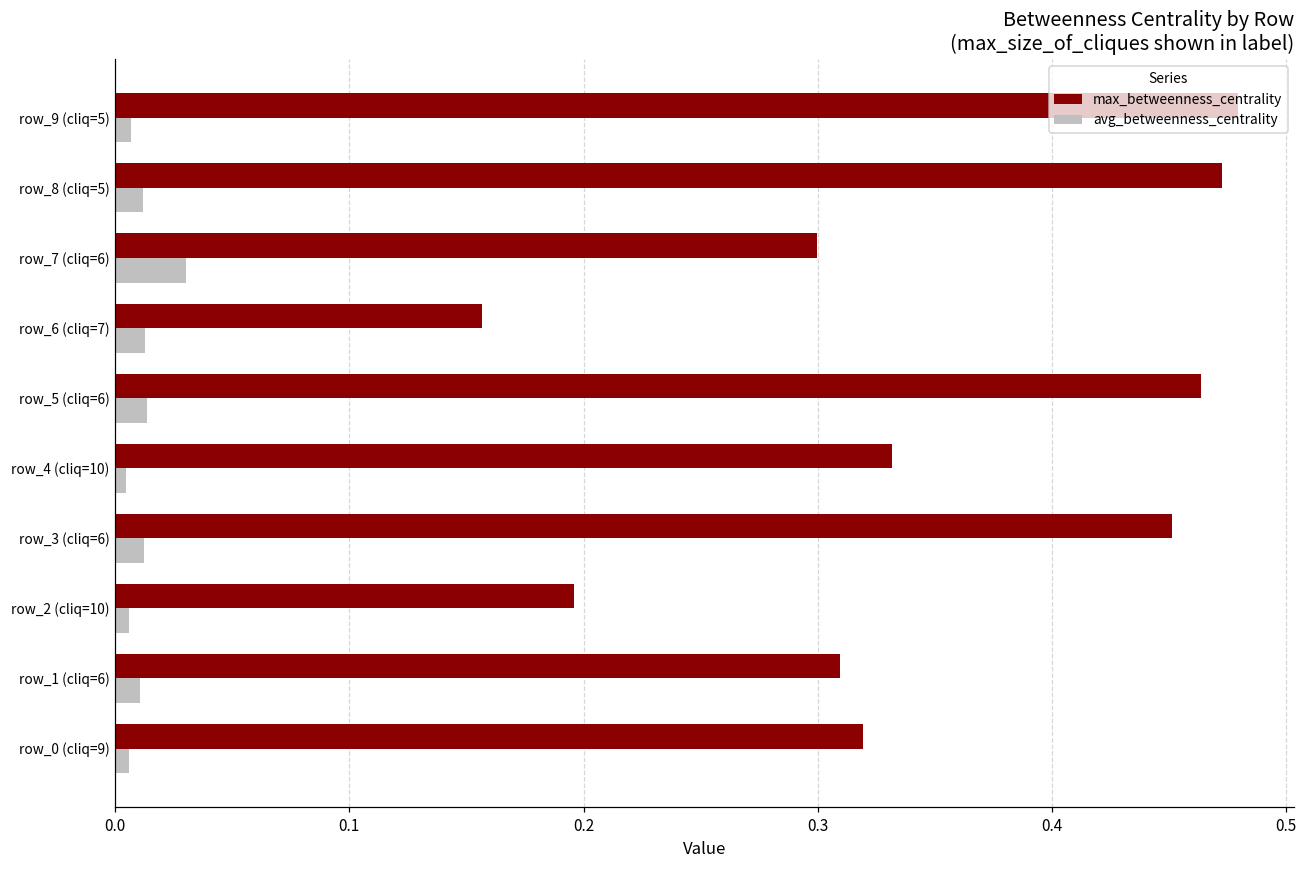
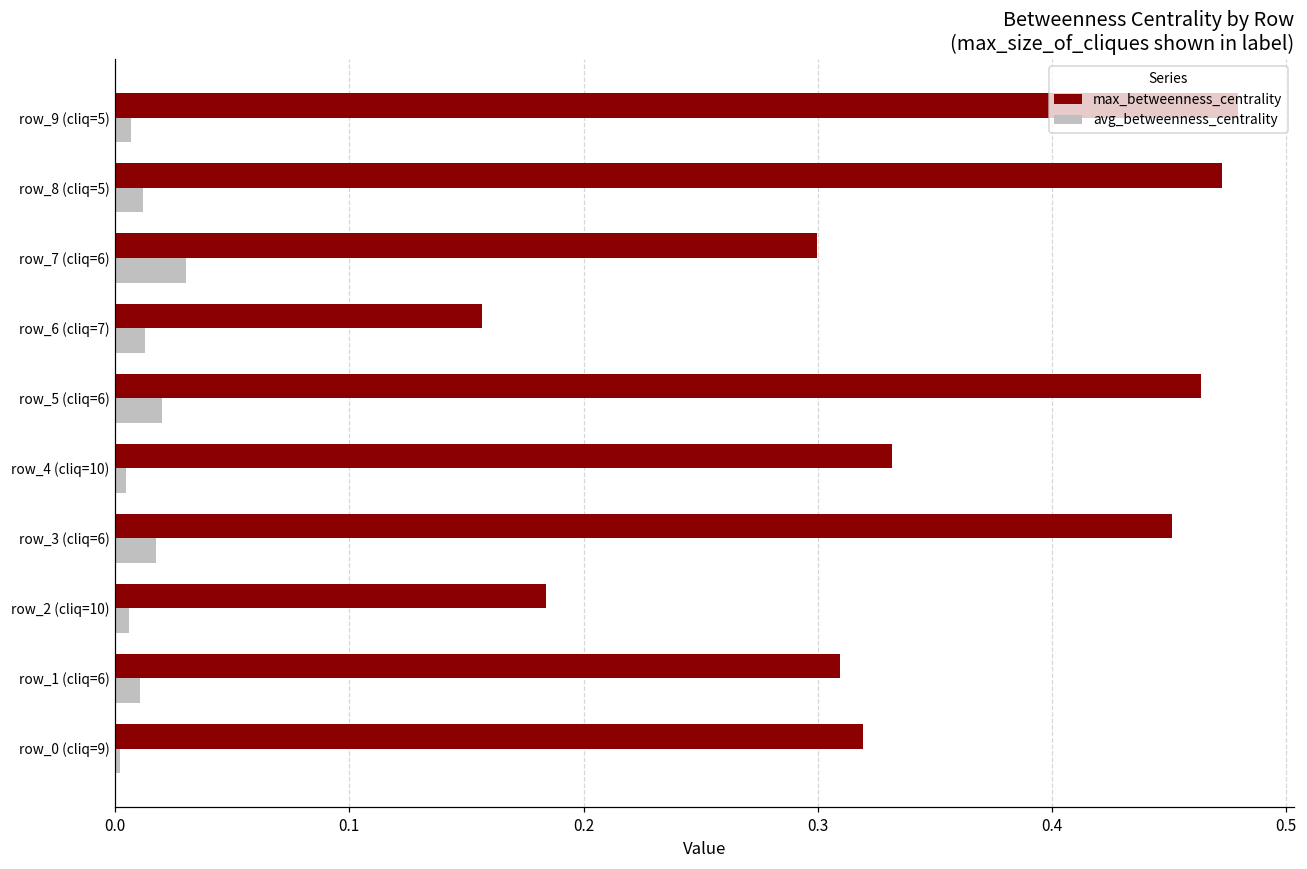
avg_betweenness_centrality, row_5 (cliq=6): 0.014 -> 0.020
avg_betweenness_centrality, row_3 (cliq=6): 0.012 -> 0.017
max_betweenness_centrality, row_2 (cliq=10): 0.196 -> 0.184
avg_betweenness_centrality, row_0 (cliq=9): 0.006 -> 0.002
